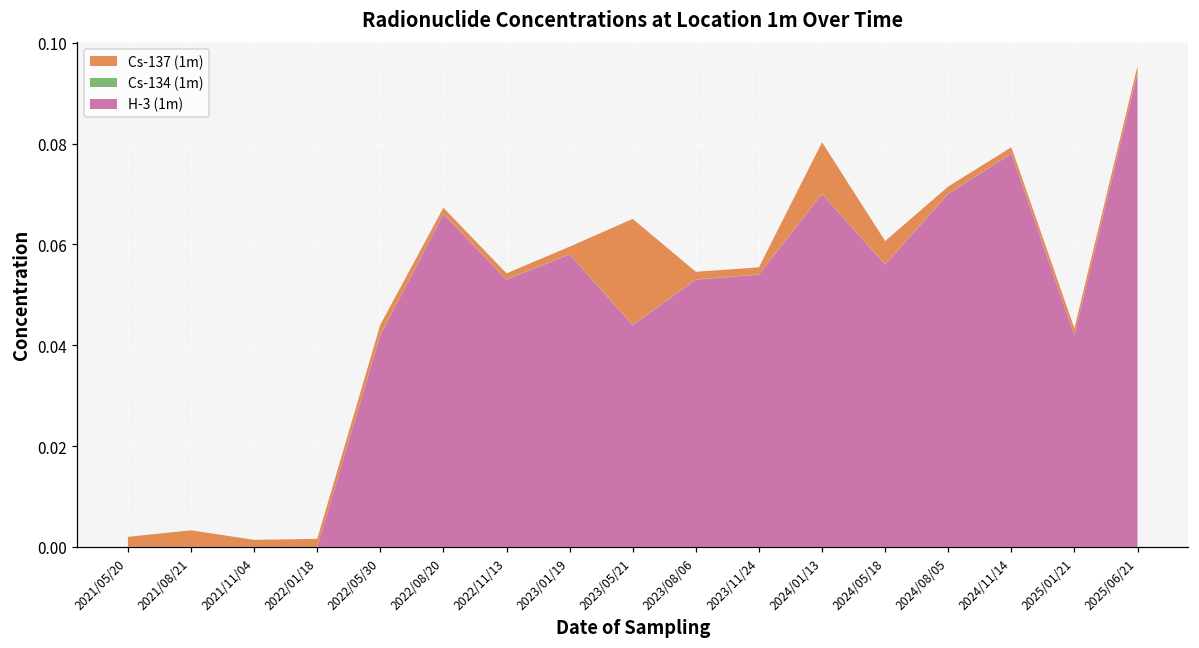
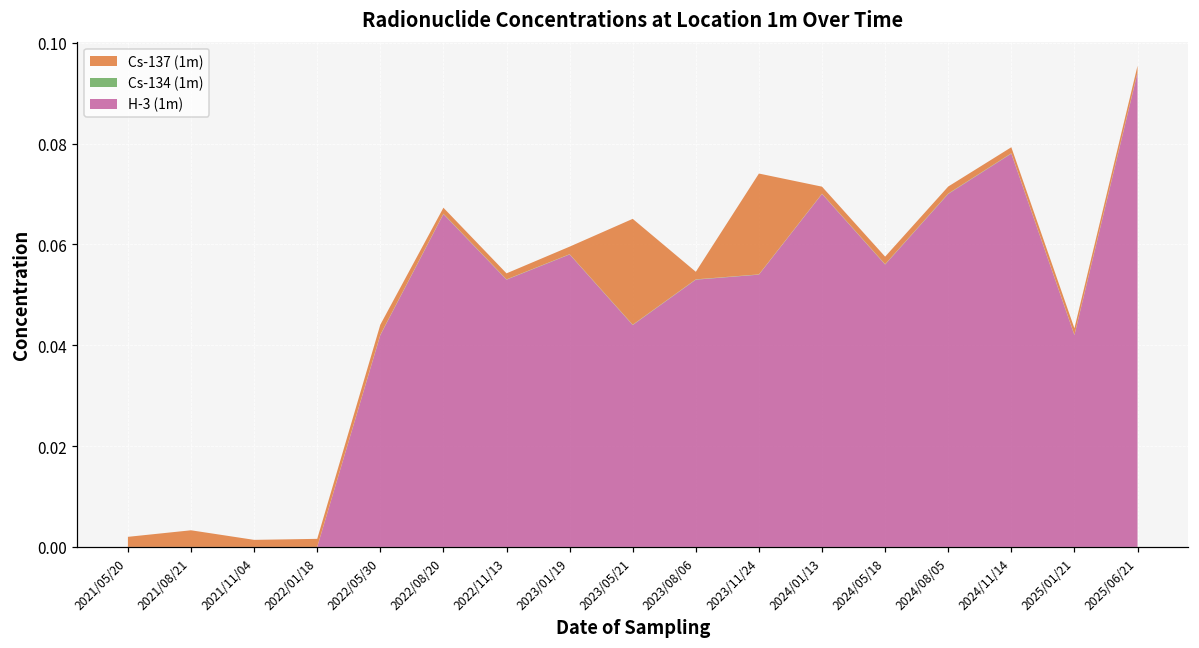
Cs-137 (1m), 2023/11/24: 0.001 -> 0.020
Cs-137 (1m), 2024/01/13: 0.010 -> 0.001
Cs-137 (1m), 2024/05/18: 0.005 -> 0.002
